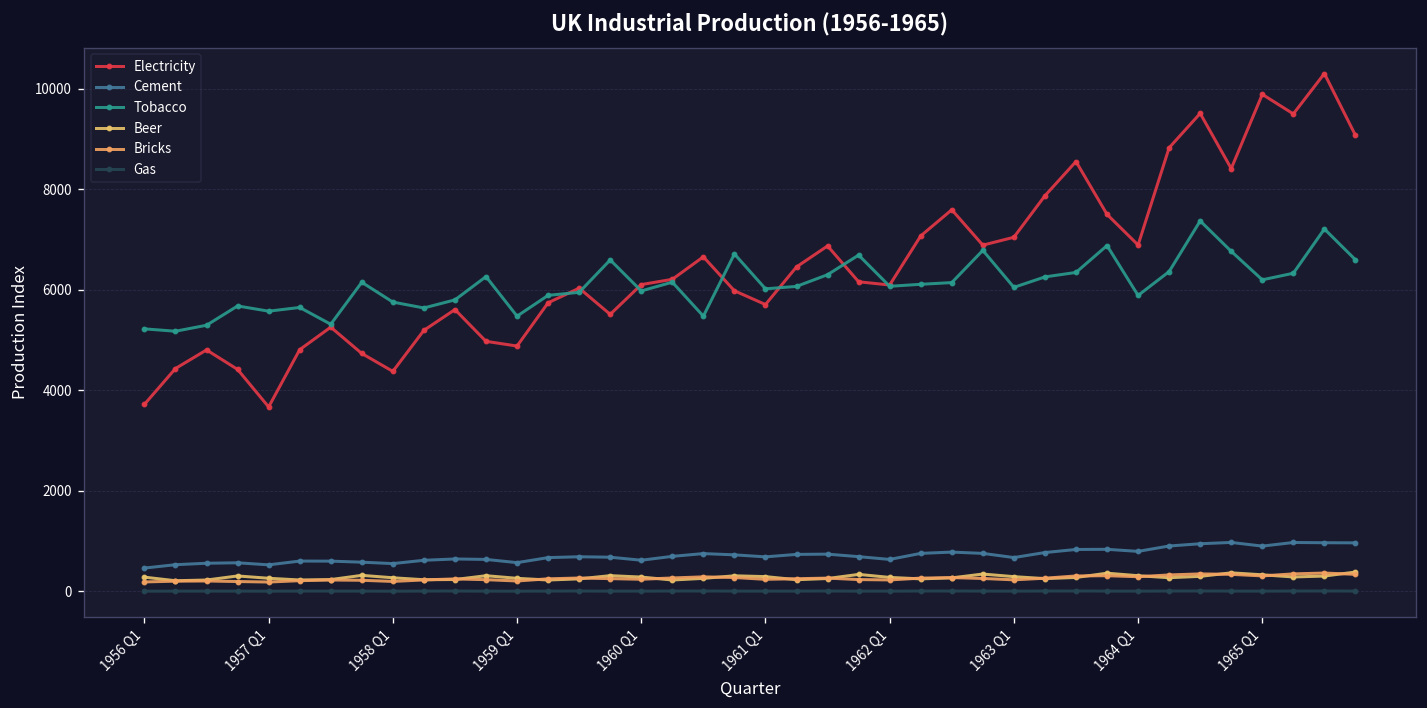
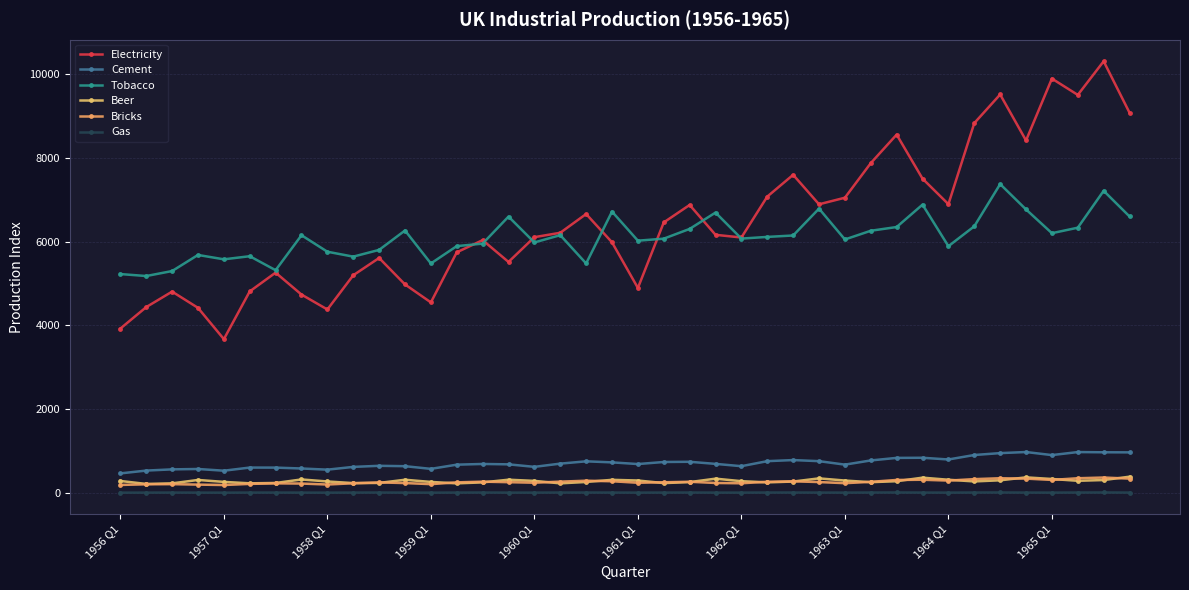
Electricity, 1956 Q1: 3700 -> 3900
Electricity, 1959 Q1: 4900 -> 4500
Electricity, 1961 Q1: 5700 -> 4900
